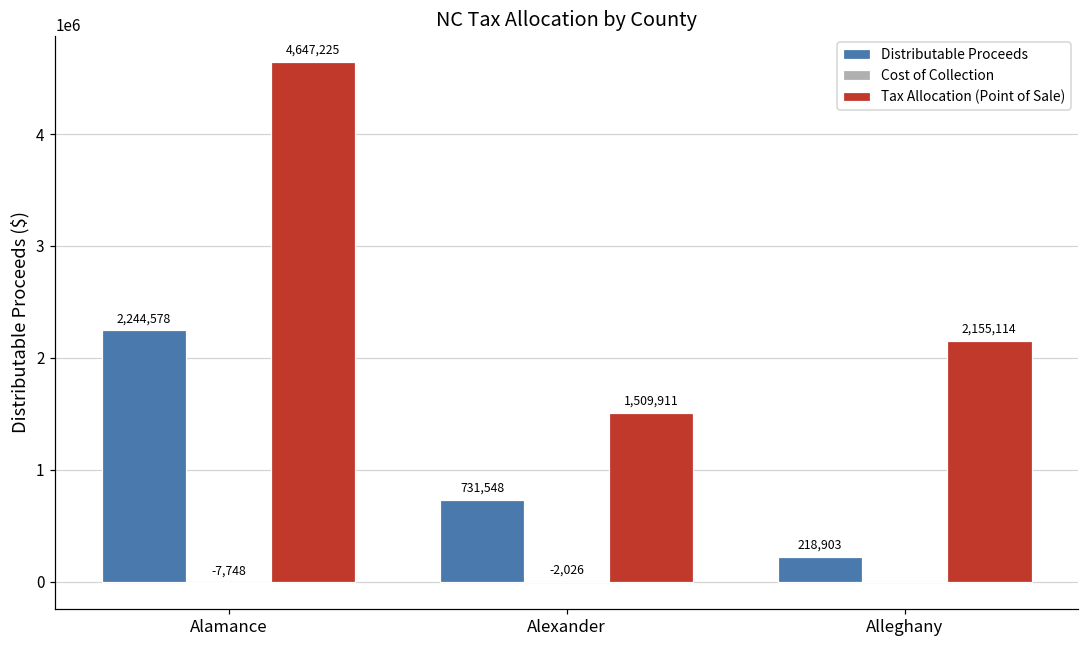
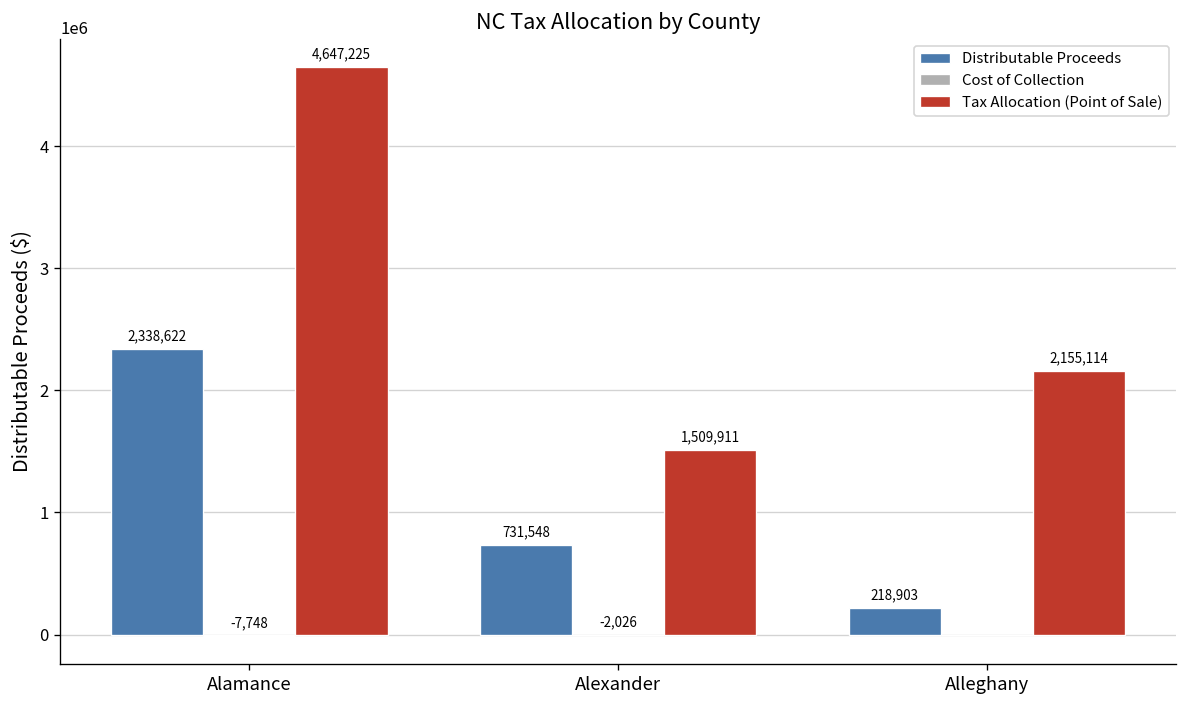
Distributable Proceeds, Alamance: 2,244,578 -> 2,338,622
